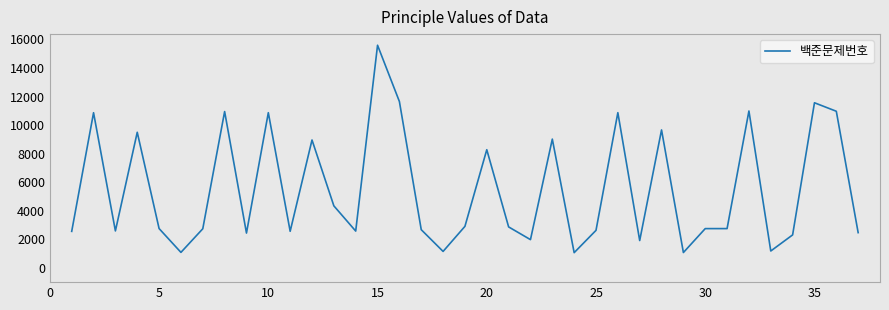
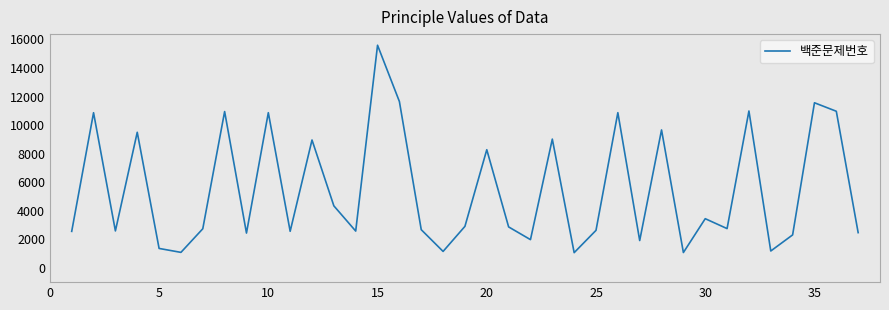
5: 2800 -> 1400
30: 2800 -> 3400
